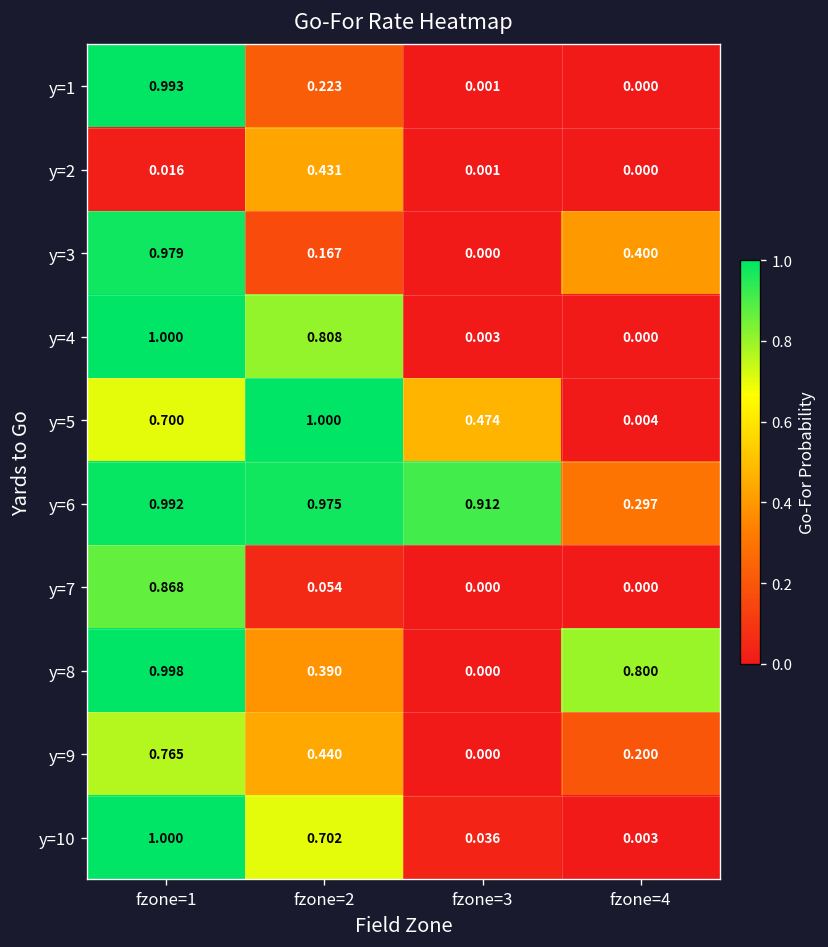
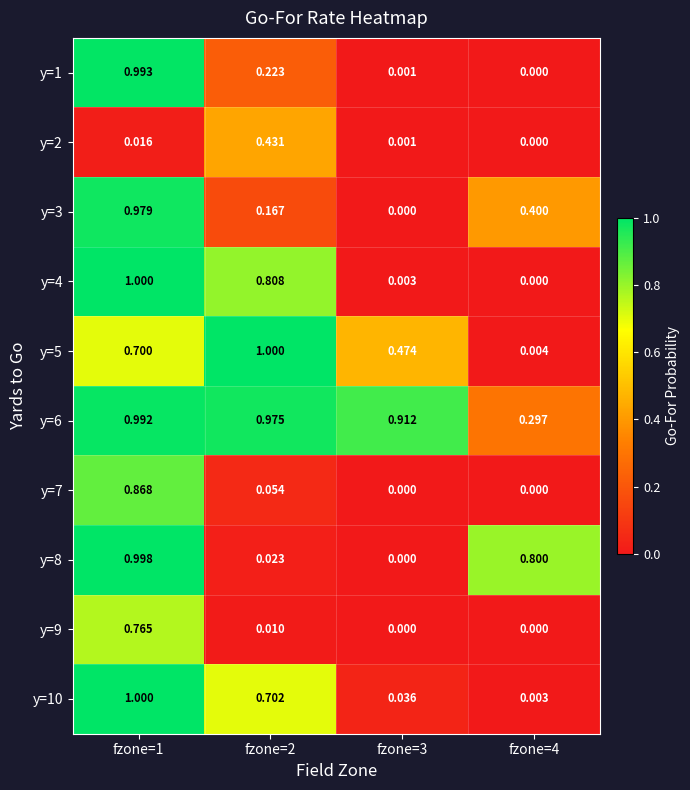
y=8, fzone=2: 0.390 -> 0.023
y=9, fzone=2: 0.440 -> 0.010
y=9, fzone=4: 0.200 -> 0.000
